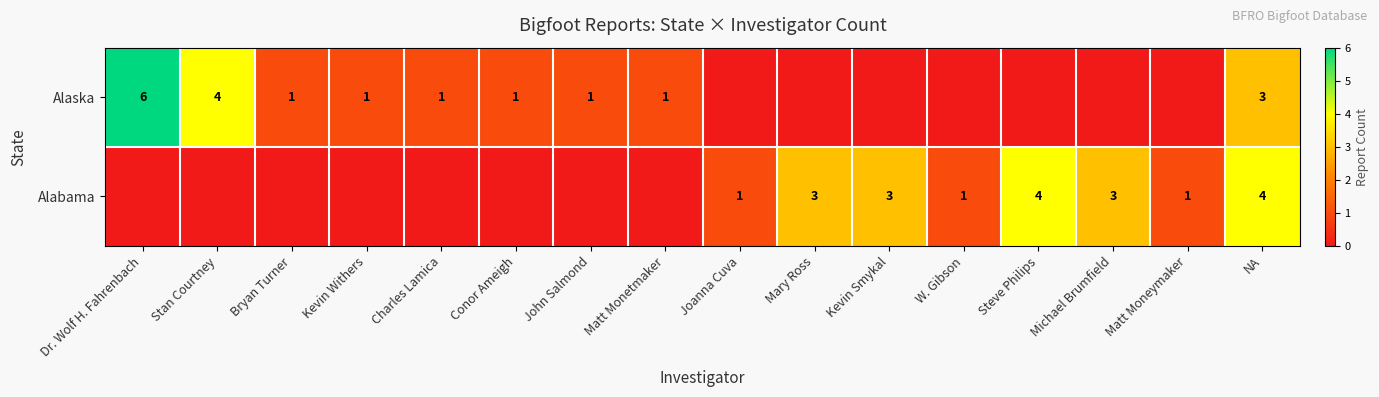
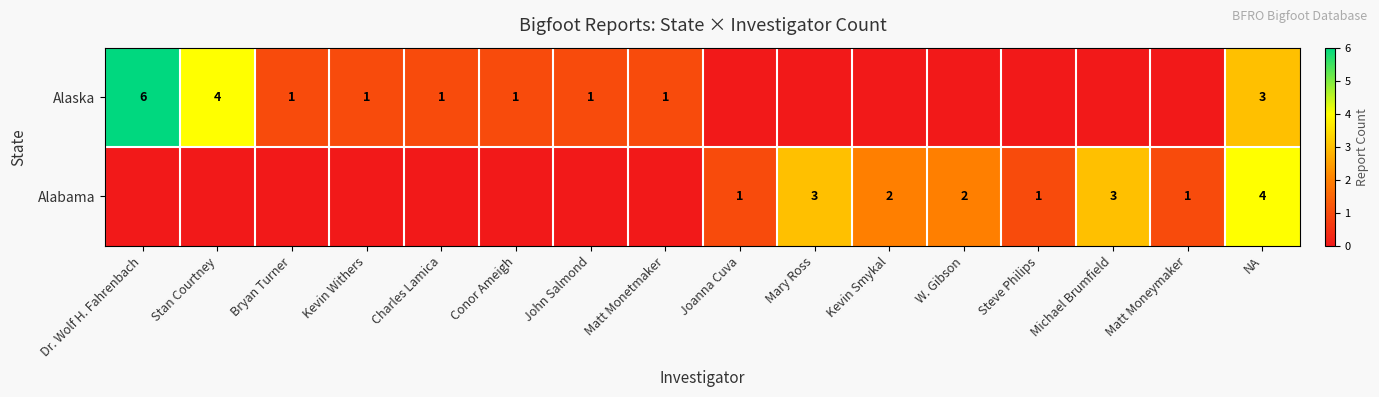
Alabama, Kevin Smykal: 3 -> 2
Alabama, W. Gibson: 1 -> 2
Alabama, Steve Philips: 4 -> 1
